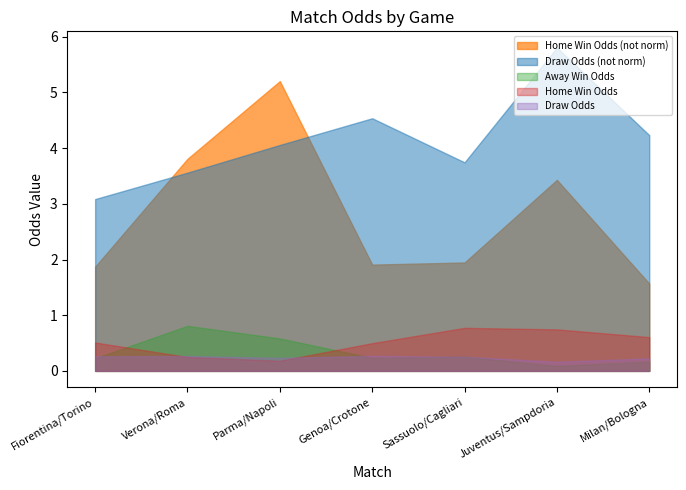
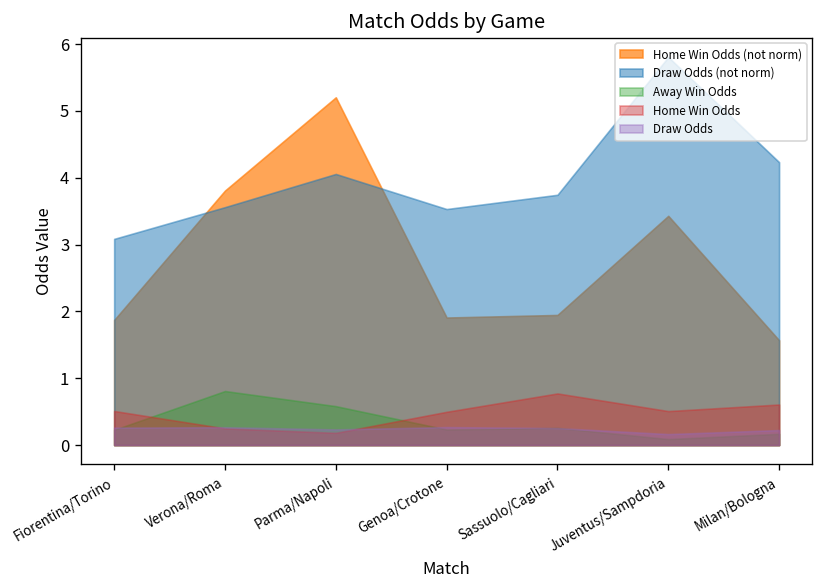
Draw Odds (not norm), Genoa/Crotone: 4.5 -> 3.5
Home Win Odds, Juventus/Sampdoria: 0.7 -> 0.5
